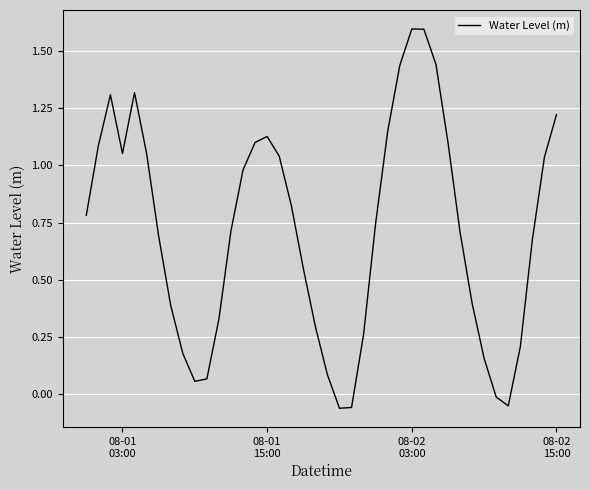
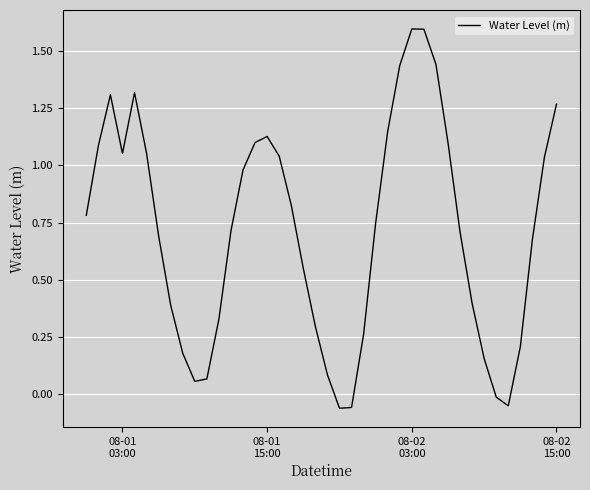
08-02 15:00: 1.22 -> 1.27
